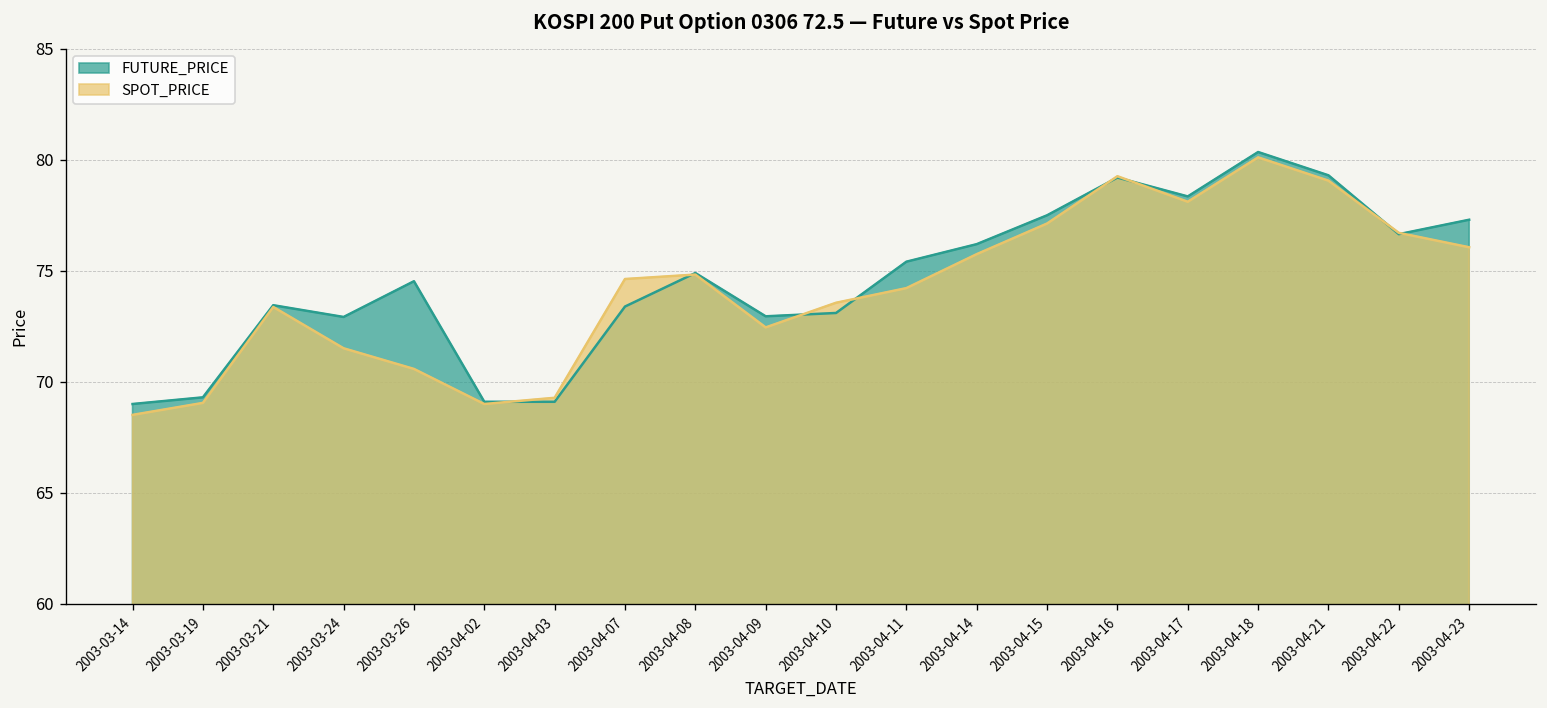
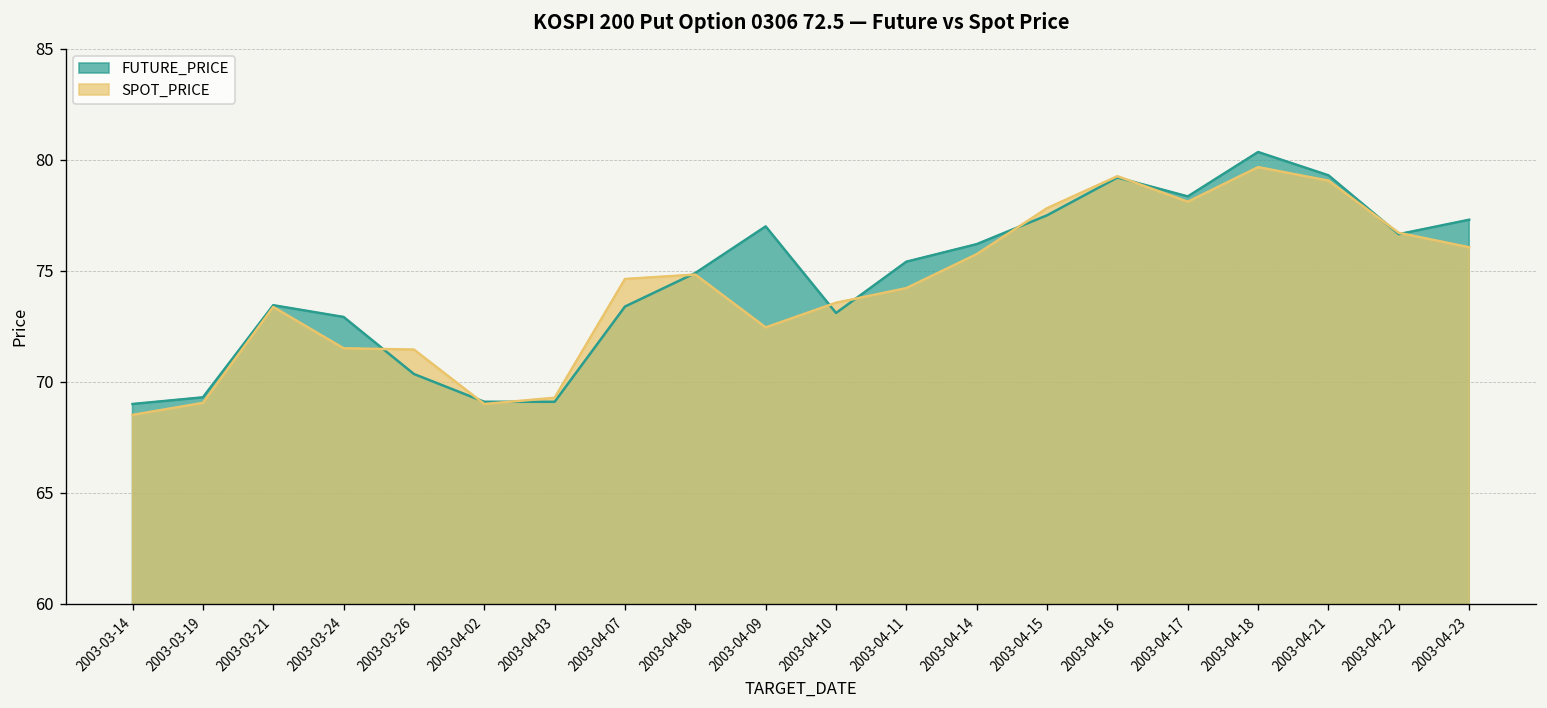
FUTURE_PRICE, 2003-03-26: 74.5 -> 70.4
SPOT_PRICE, 2003-03-26: 70.6 -> 71.5
FUTURE_PRICE, 2003-04-09: 73.0 -> 77.0
SPOT_PRICE, 2003-04-15: 77.1 -> 77.8
SPOT_PRICE, 2003-04-18: 80.1 -> 79.7
